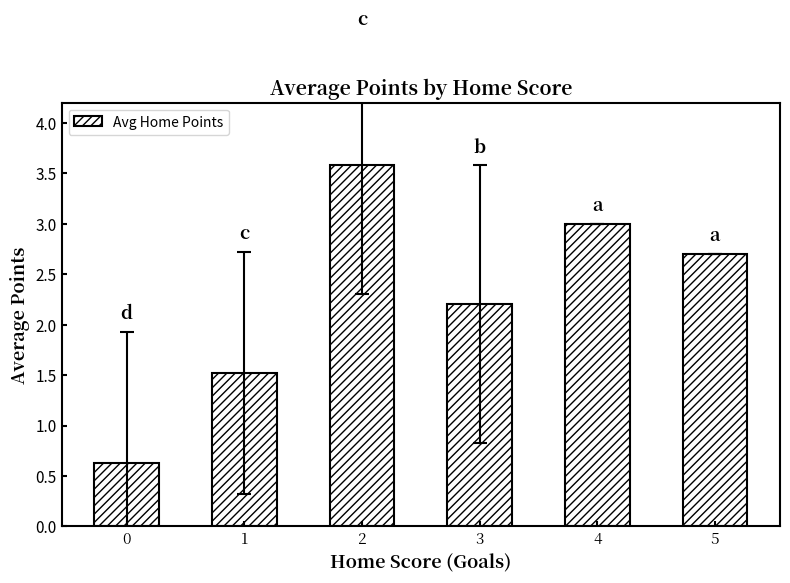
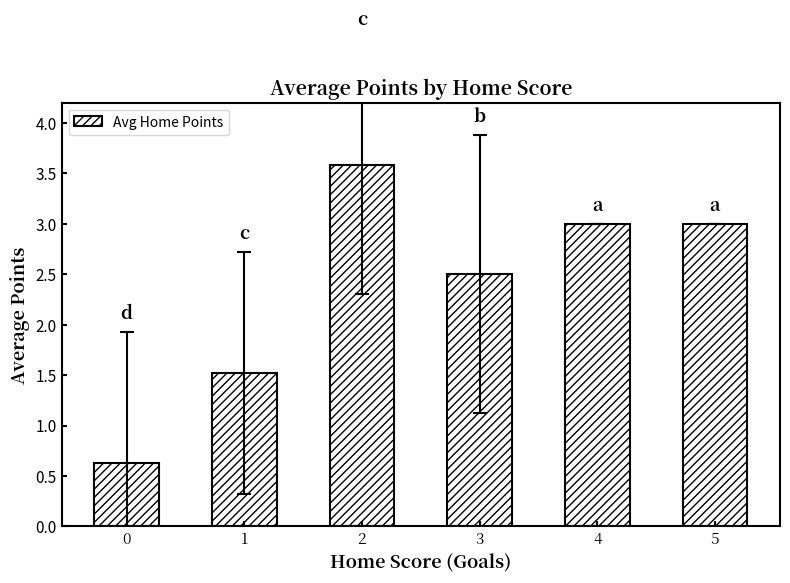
Avg Home Points, 3: 2.2 -> 2.5
Avg Home Points, 5: 2.7 -> 3.0
